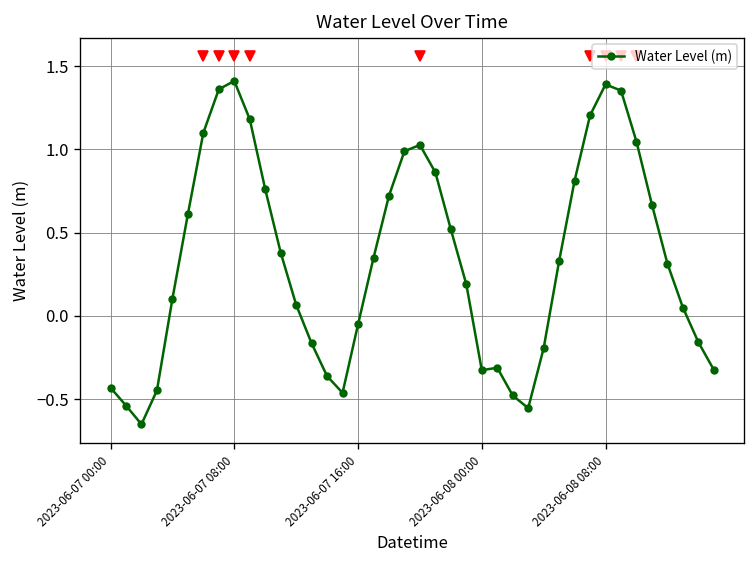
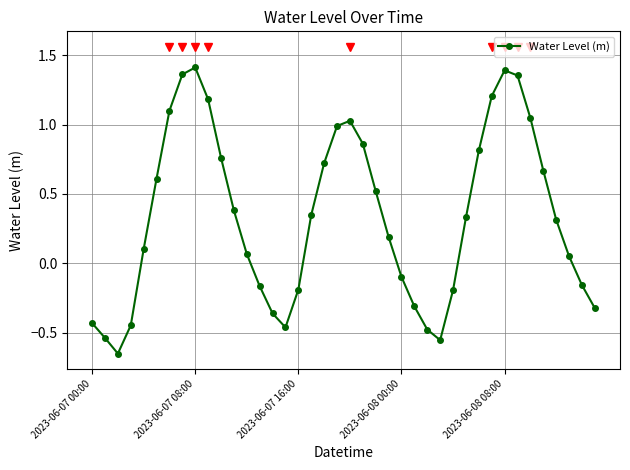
Water Level (m), 2023-06-07 16:00: -0.05 -> -0.19
Water Level (m), 2023-06-08 00:00: -0.33 -> -0.10
